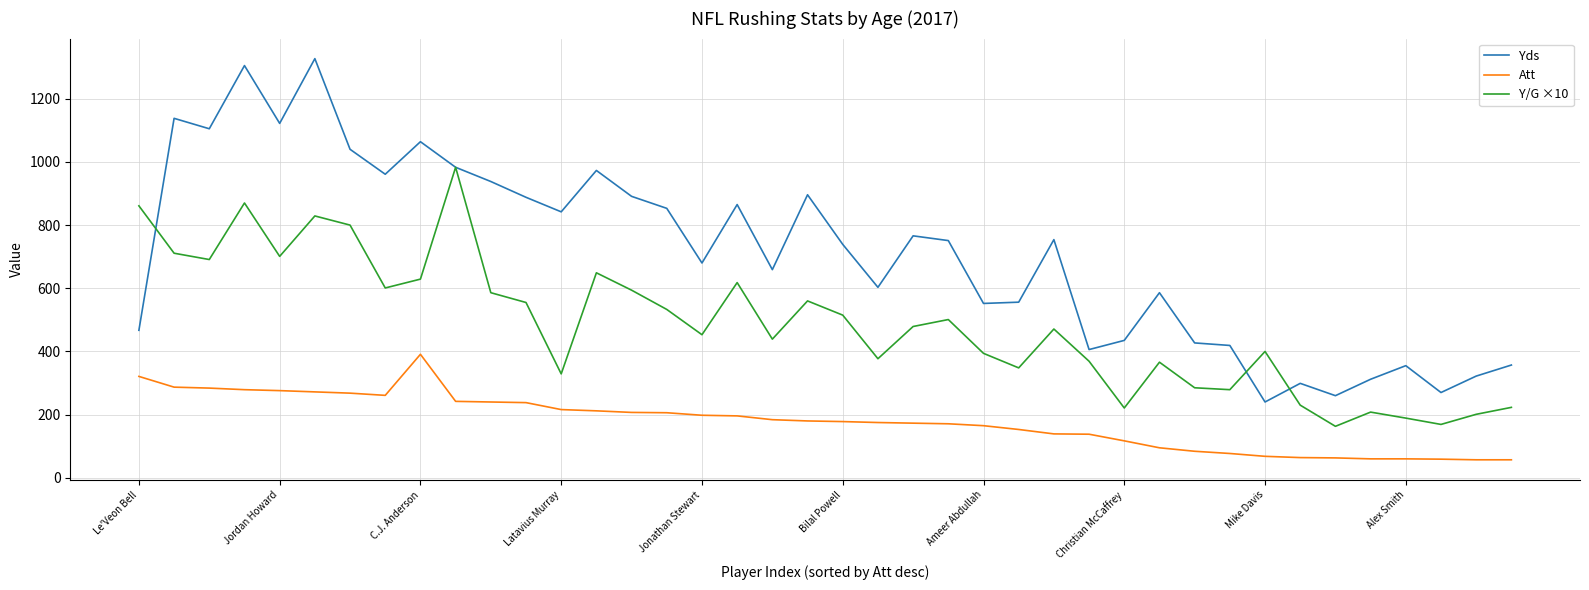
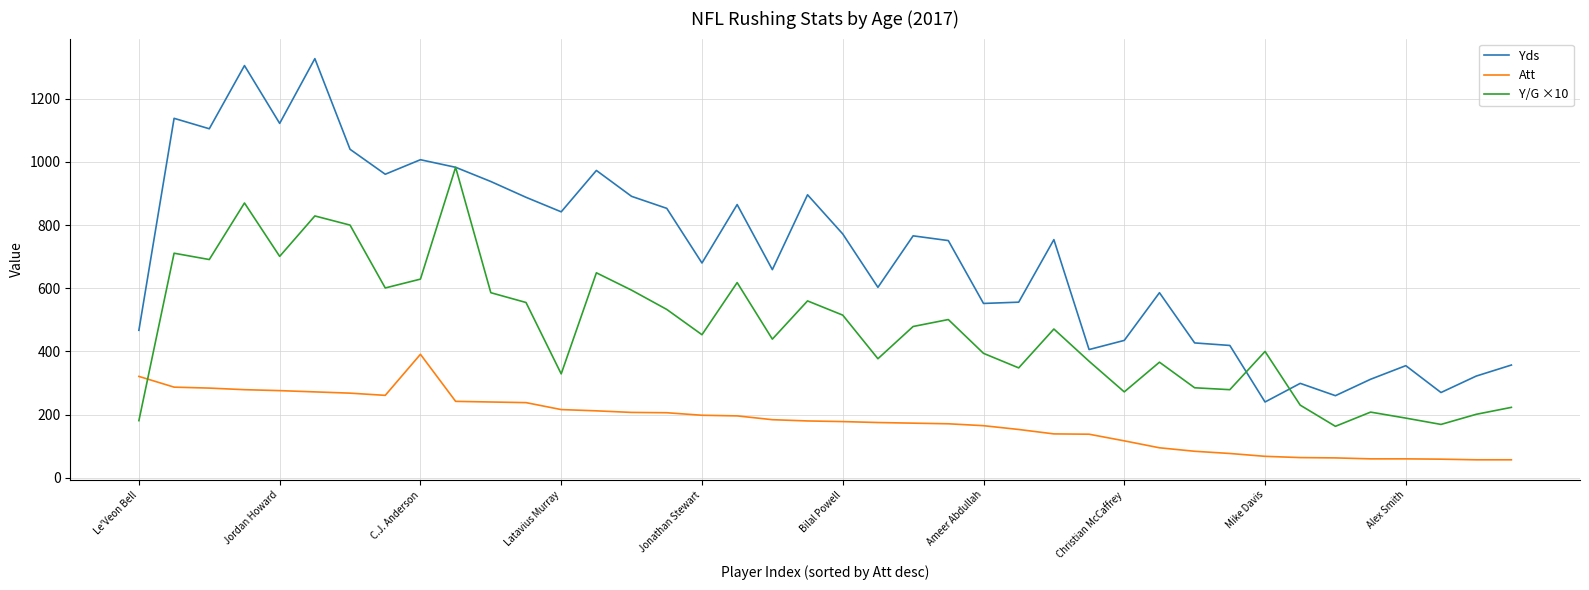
Y/G ×10, Le'Veon Bell: 860 -> 180
Yds, C.J. Anderson: 1060 -> 1010
Yds, Bilal Powell: 740 -> 770
Y/G ×10, Christian McCaffrey: 220 -> 270
